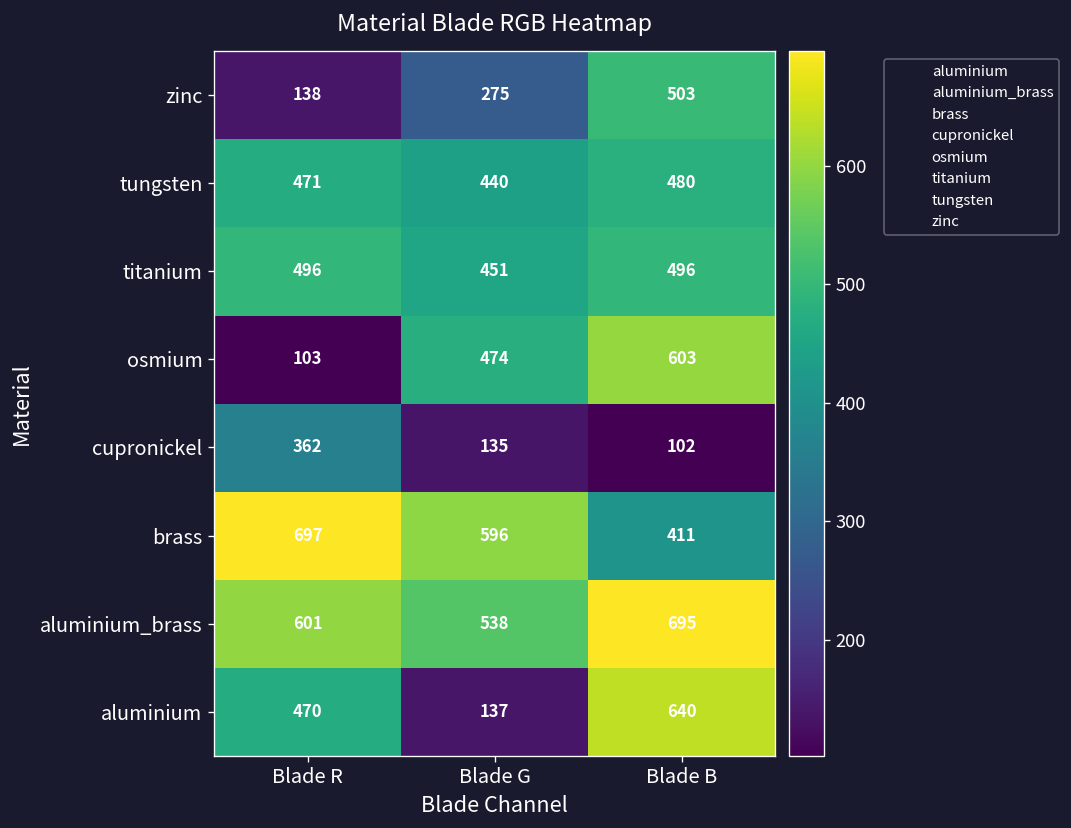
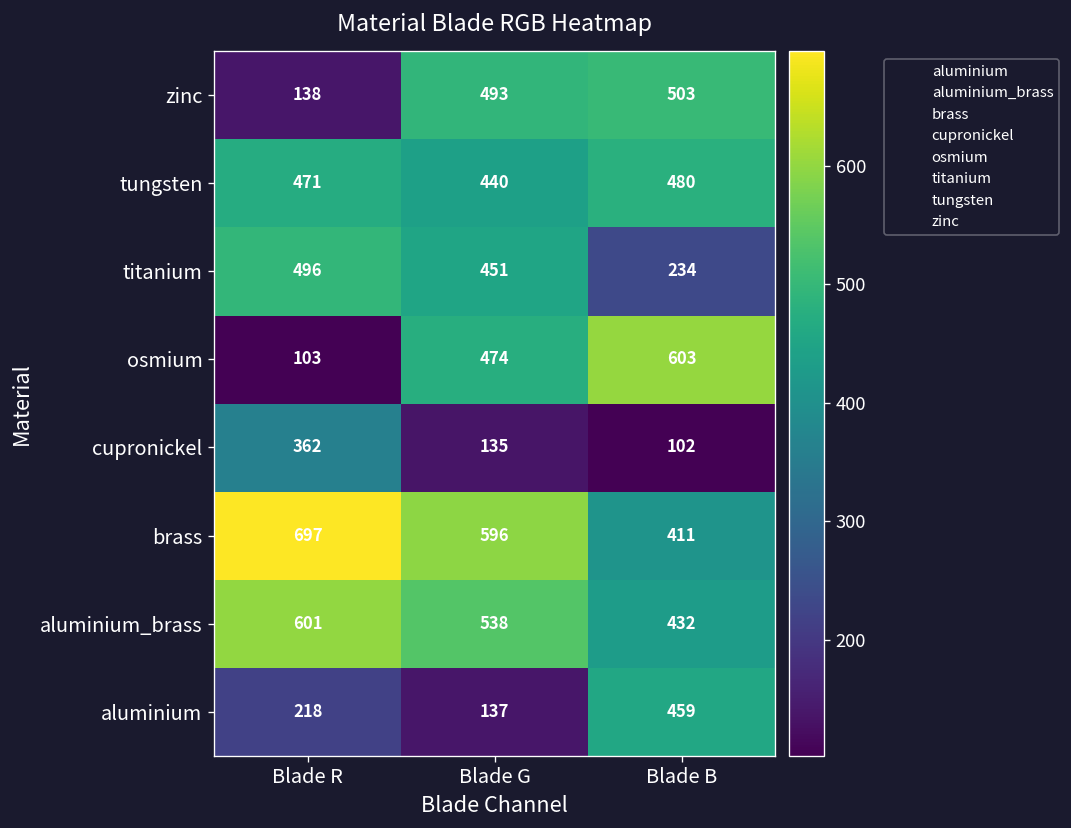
zinc, Blade G: 275 -> 493
titanium, Blade B: 496 -> 234
aluminium_brass, Blade B: 695 -> 432
aluminium, Blade R: 470 -> 218
aluminium, Blade B: 640 -> 459
